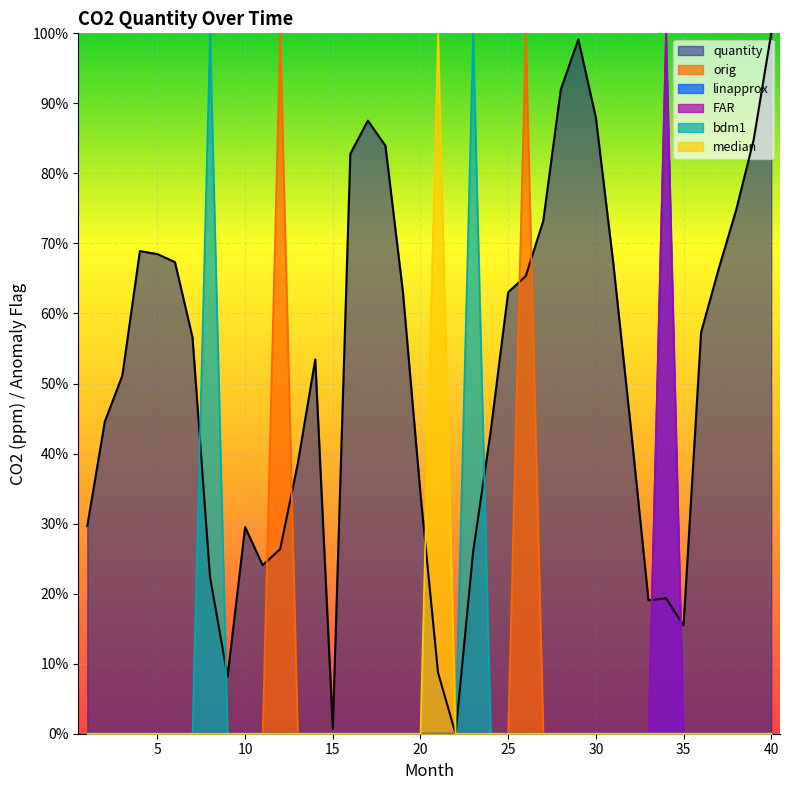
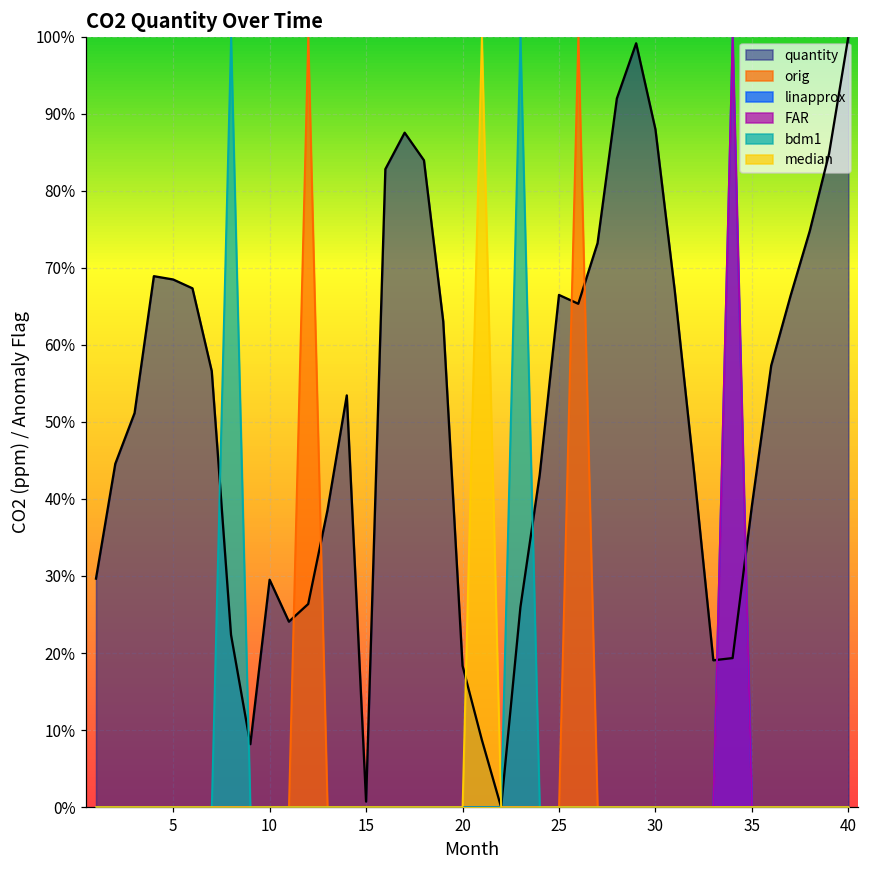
quantity, 20: 34% -> 18%
quantity, 25: 63% -> 66%
quantity, 35: 15% -> 39%
